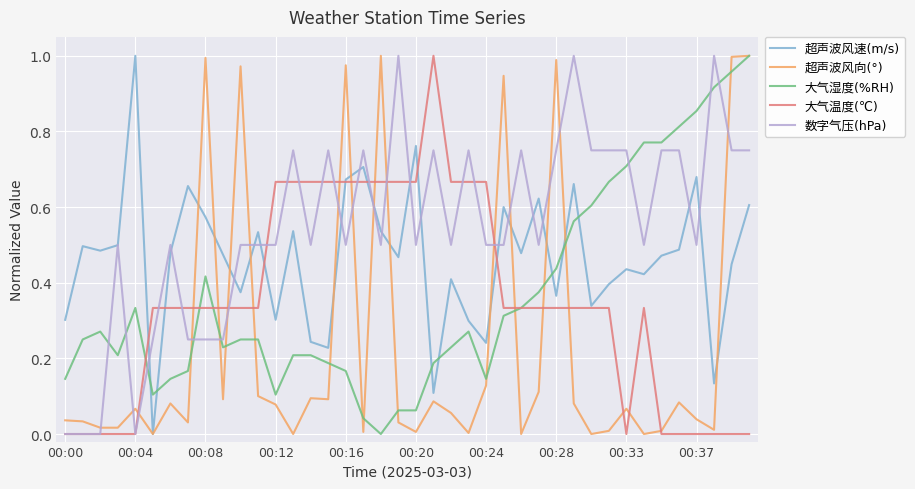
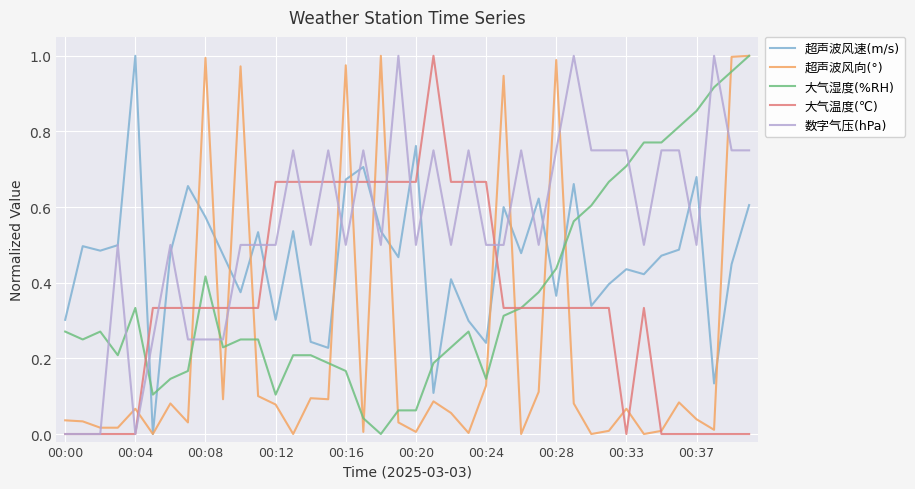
大气湿度(%RH), 00:00: 0.15 -> 0.27
